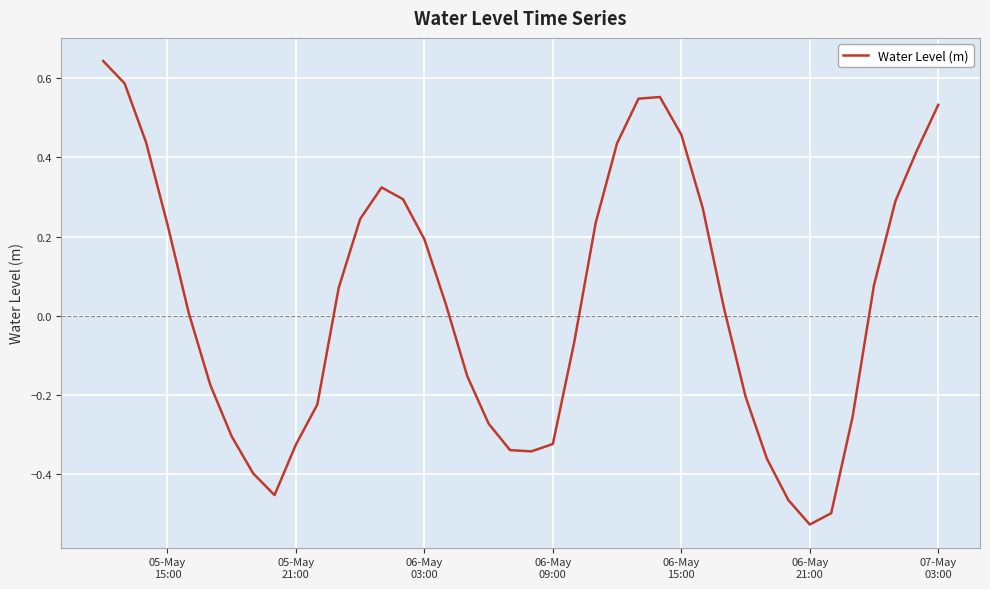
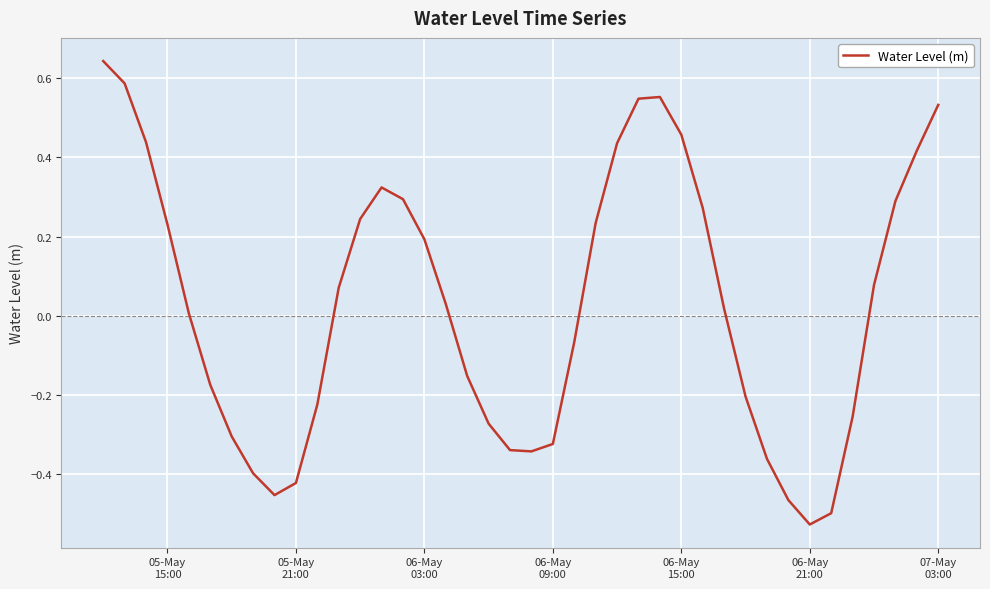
05-May 21:00: -0.33 -> -0.42
